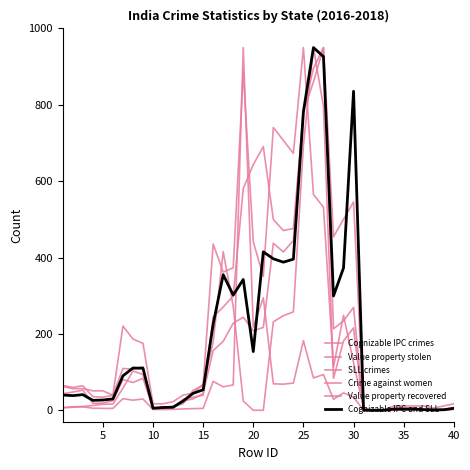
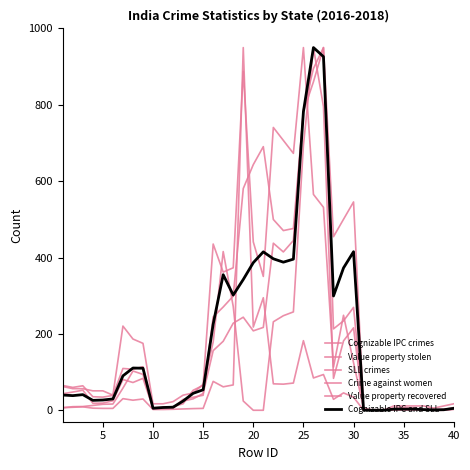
Cognizable IPC and SLL, 20: 150 -> 390
Cognizable IPC and SLL, 30: 840 -> 420
